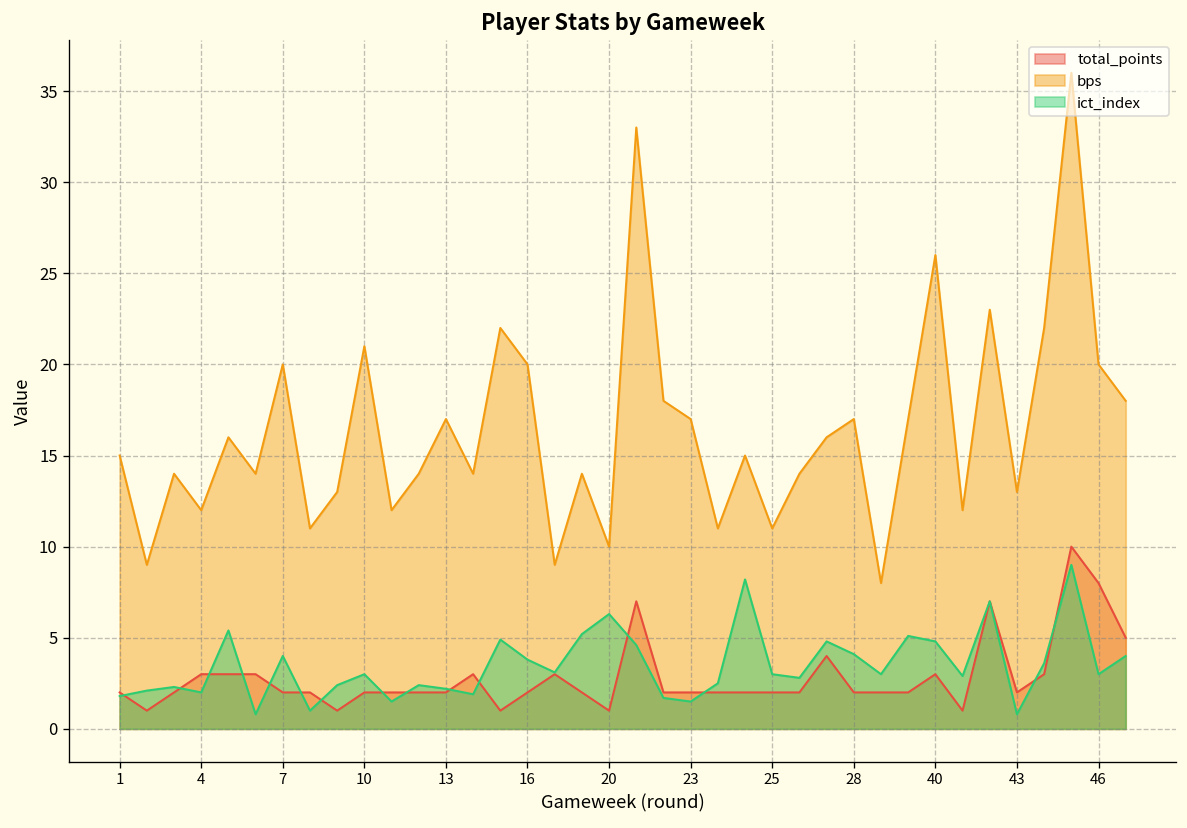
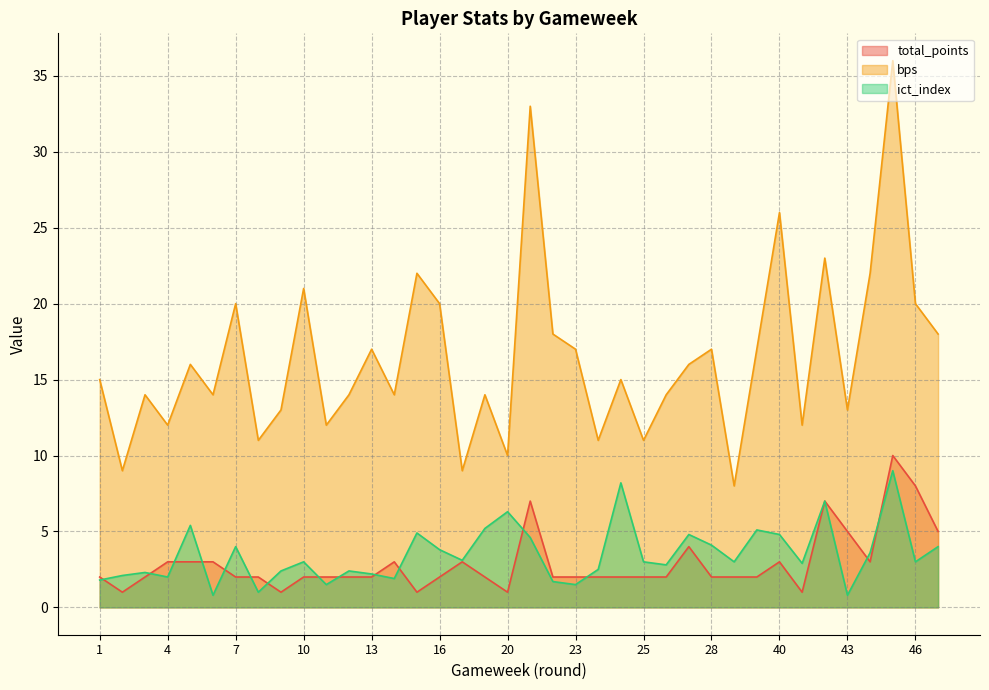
total_points, 43: 2 -> 5
